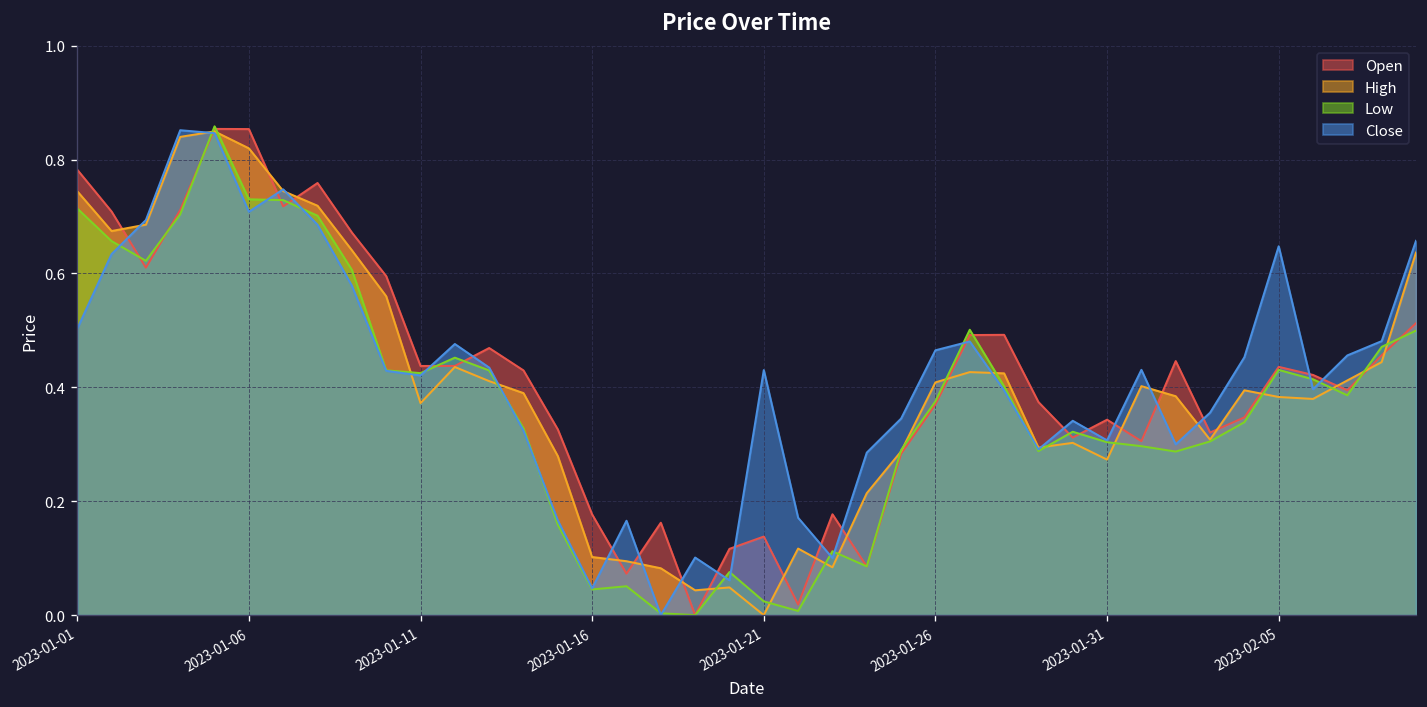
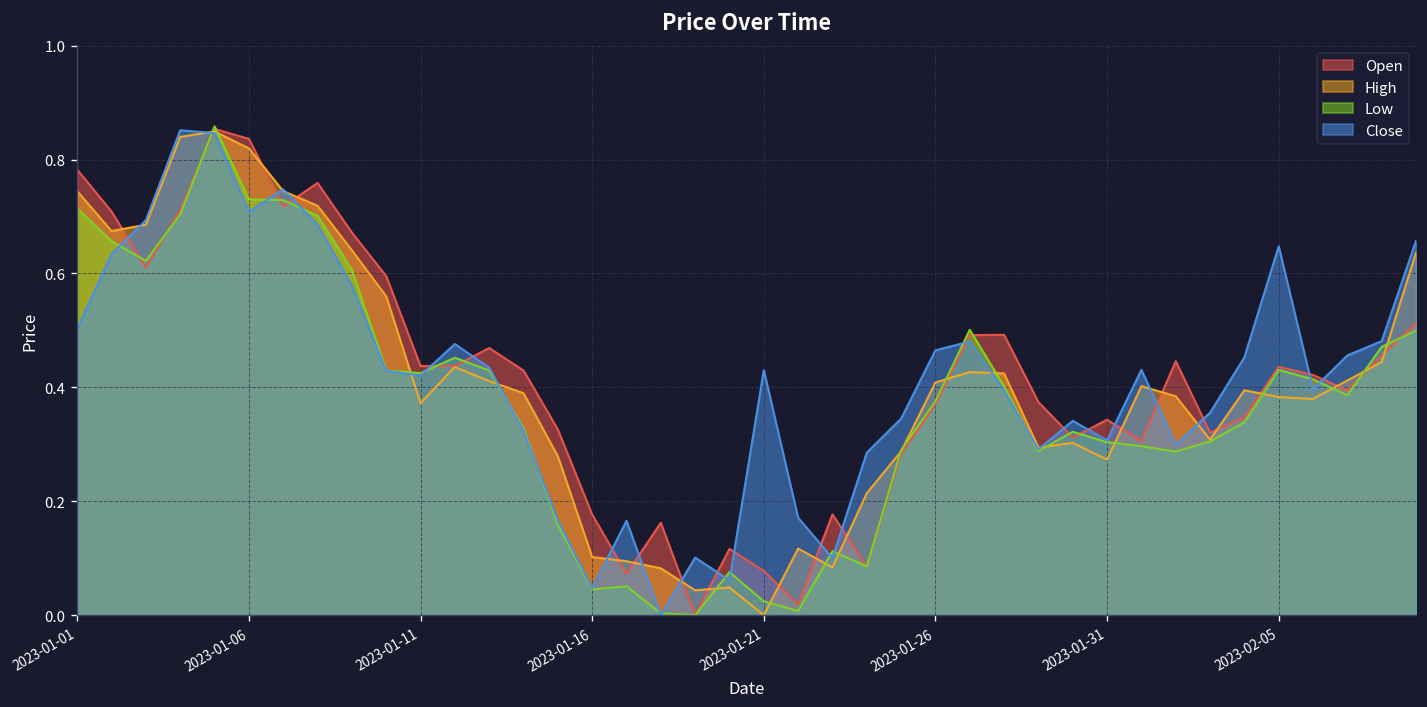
Open, 2023-01-06: 0.85 -> 0.84
Open, 2023-01-21: 0.14 -> 0.08
